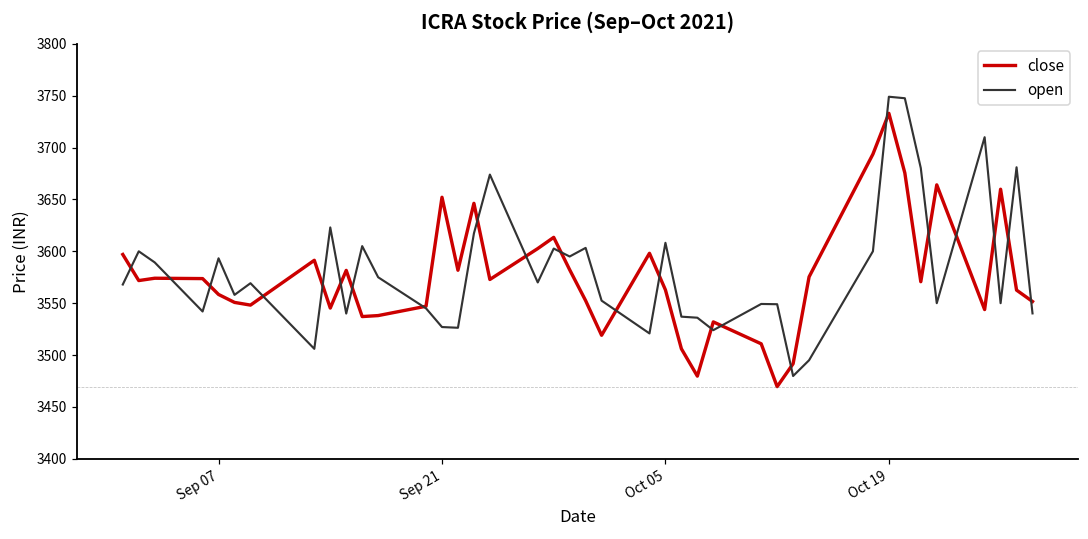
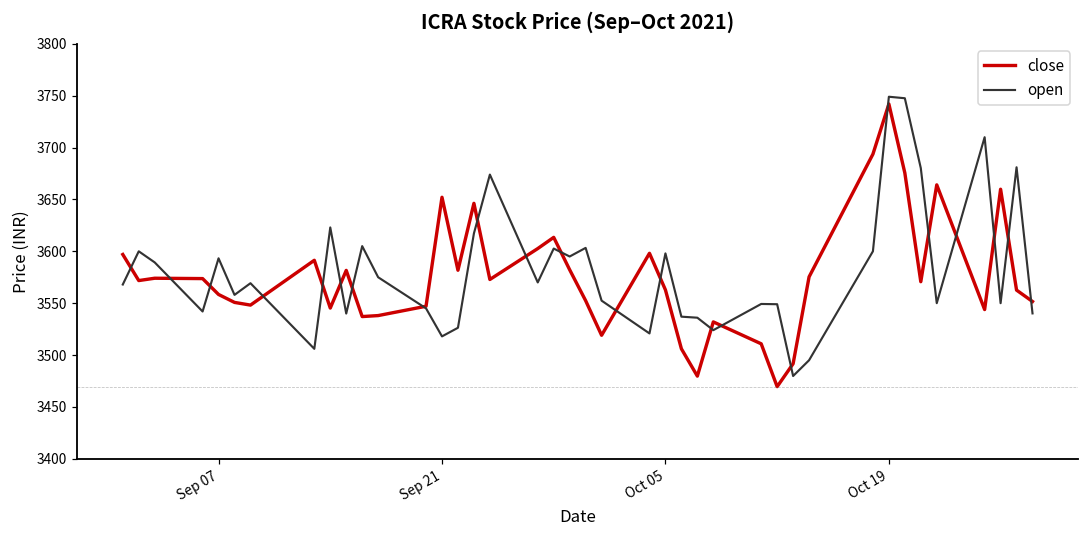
open, Sep 21: 3530 -> 3520
open, Oct 05: 3610 -> 3600
close, Oct 19: 3730 -> 3740
